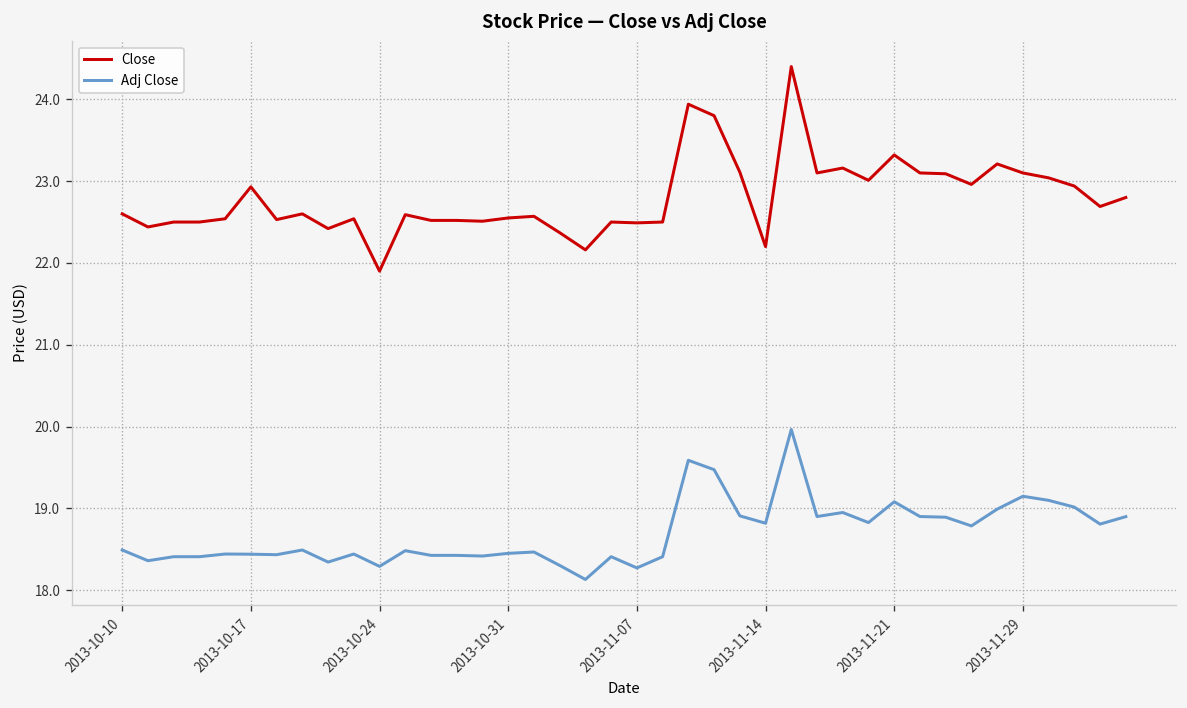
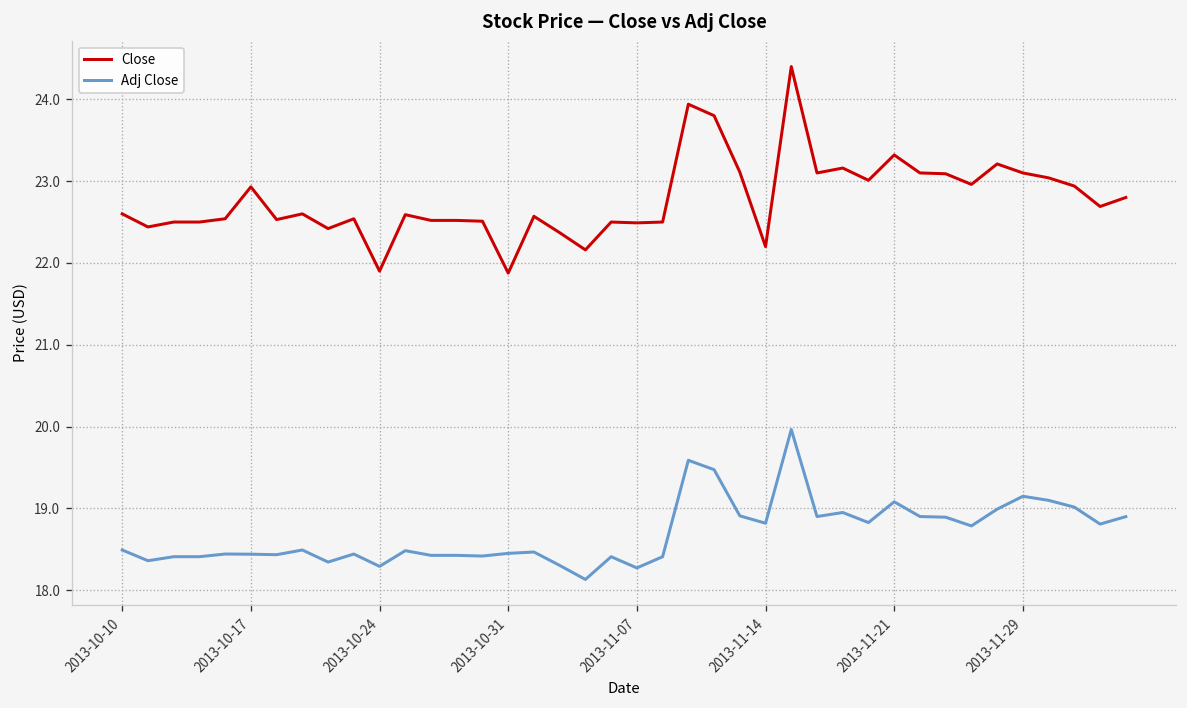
Close, 2013-10-31: 22.5 -> 21.9
